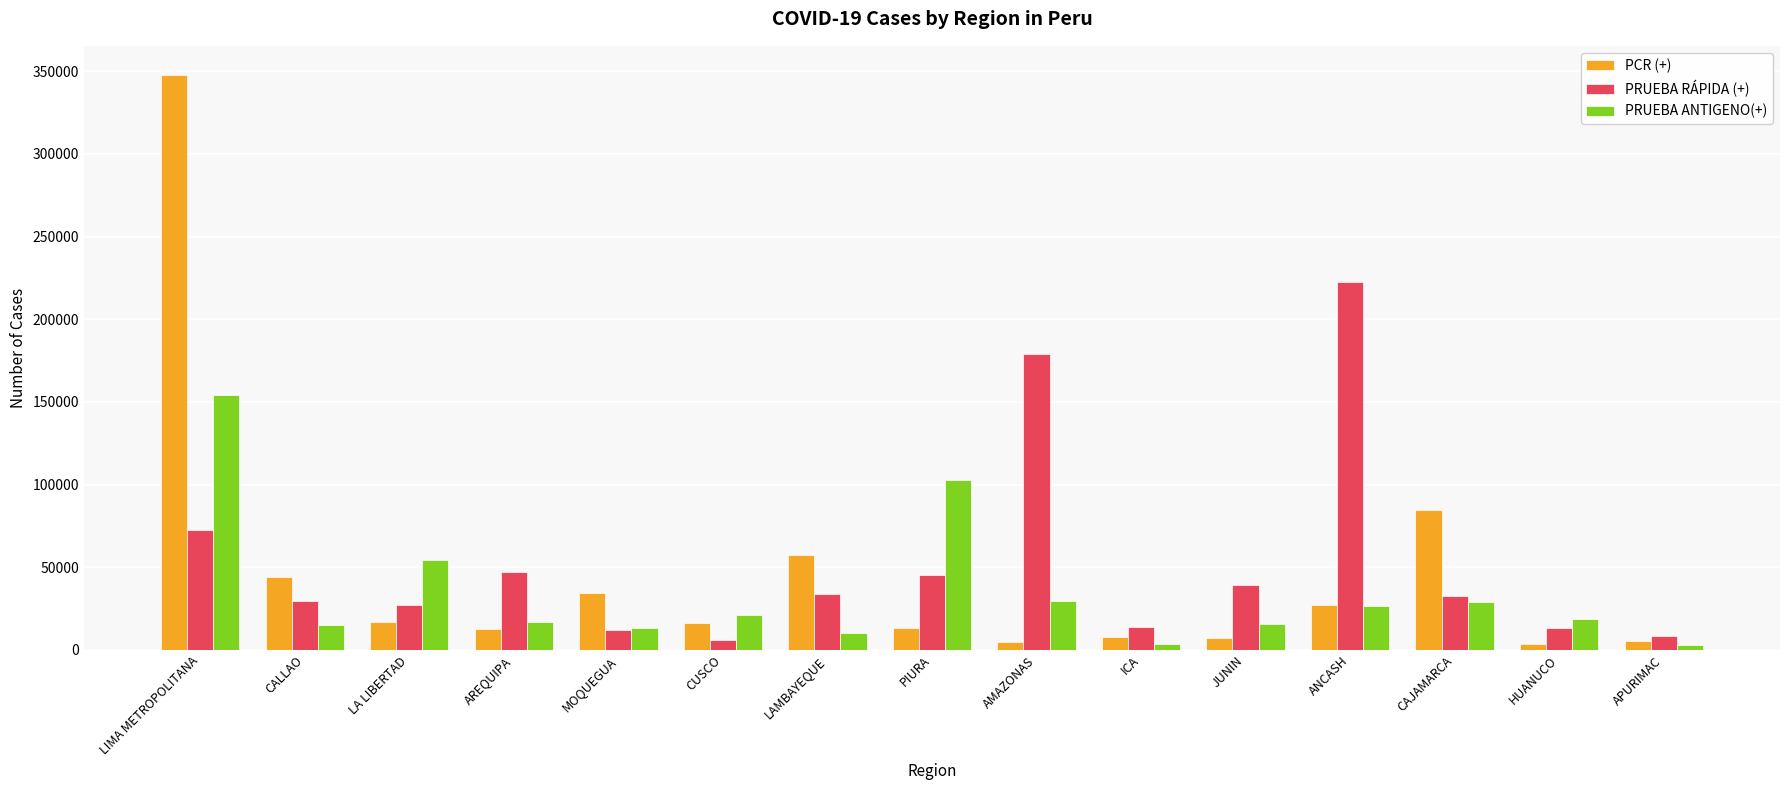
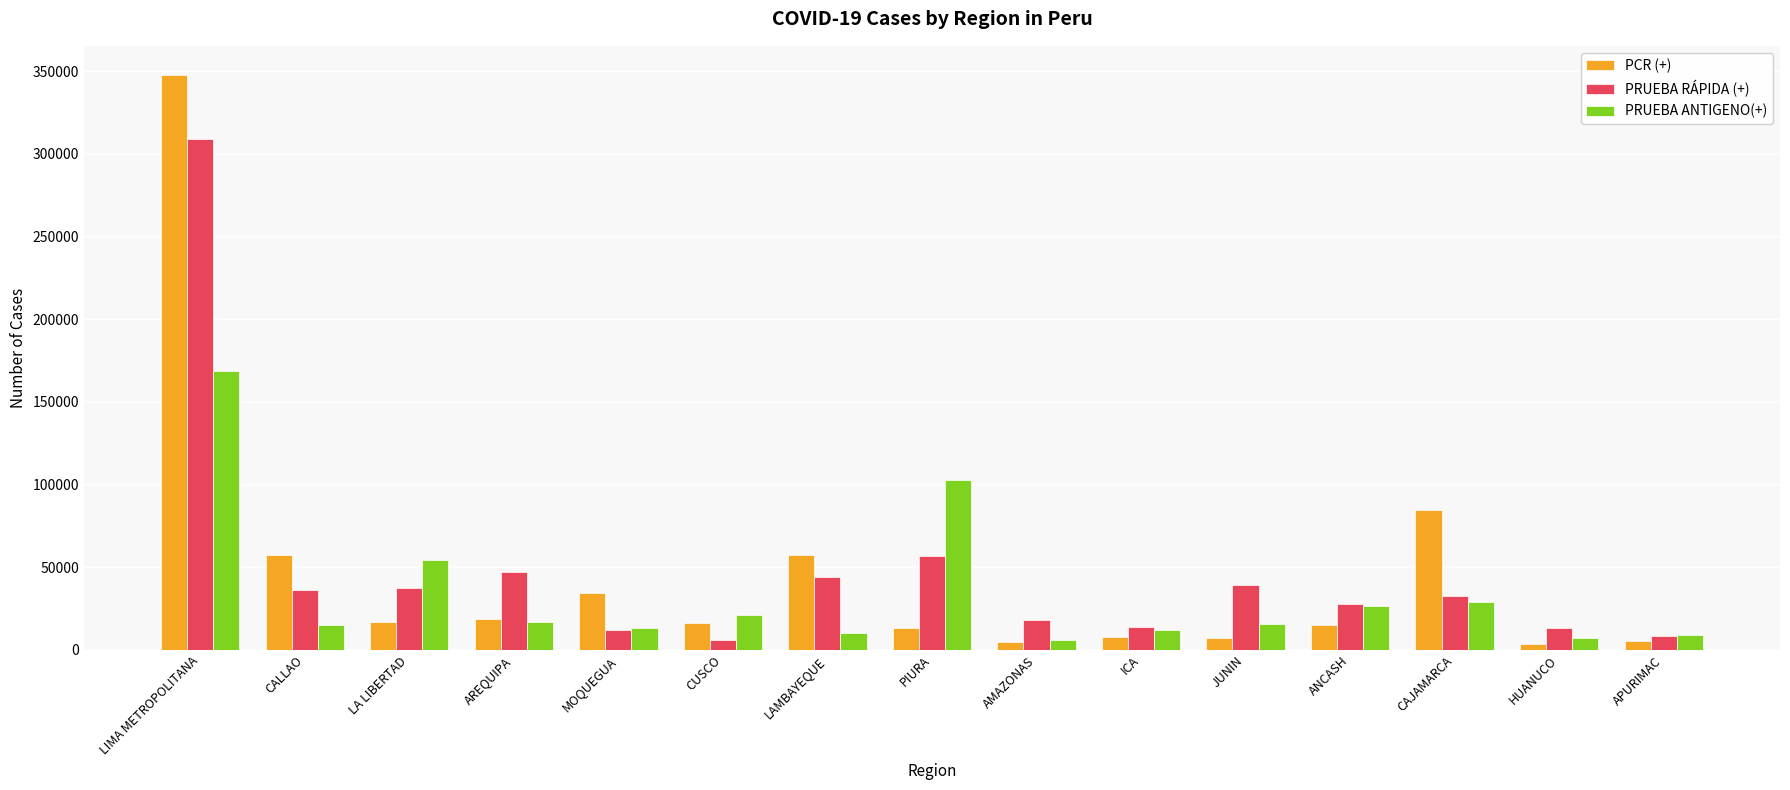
PRUEBA RÁPIDA (+), LIMA METROPOLITANA: 73000 -> 309000
PRUEBA ANTIGENO(+), LIMA METROPOLITANA: 154000 -> 169000
PCR (+), CALLAO: 44000 -> 57000
PRUEBA RÁPIDA (+), CALLAO: 30000 -> 36000
PRUEBA RÁPIDA (+), LA LIBERTAD: 27000 -> 37000
PCR (+), AREQUIPA: 13000 -> 18000
PRUEBA RÁPIDA (+), LAMBAYEQUE: 34000 -> 44000
PRUEBA RÁPIDA (+), PIURA: 46000 -> 57000
PRUEBA RÁPIDA (+), AMAZONAS: 179000 -> 18000
PRUEBA ANTIGENO(+), AMAZONAS: 30000 -> 6000
PRUEBA ANTIGENO(+), ICA: 4000 -> 12000
PCR (+), ANCASH: 27000 -> 15000
PRUEBA RÁPIDA (+), ANCASH: 223000 -> 28000
PRUEBA ANTIGENO(+), HUANUCO: 19000 -> 7000
PRUEBA ANTIGENO(+), APURIMAC: 3000 -> 9000
